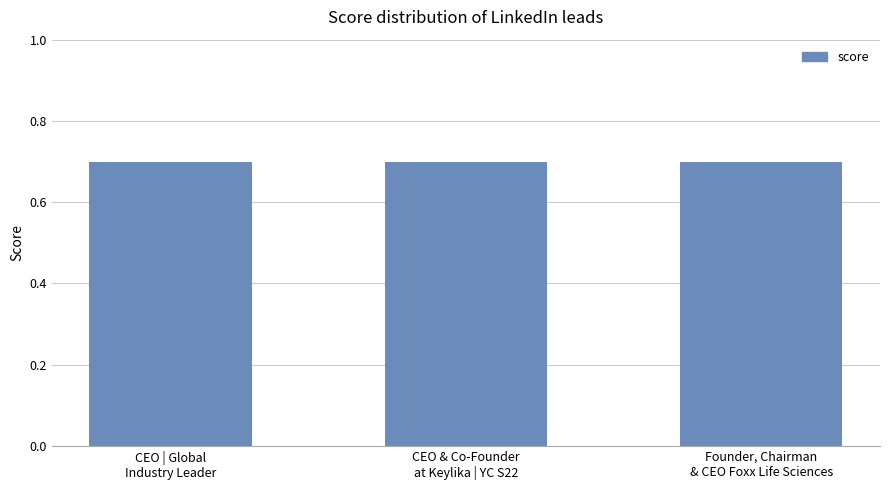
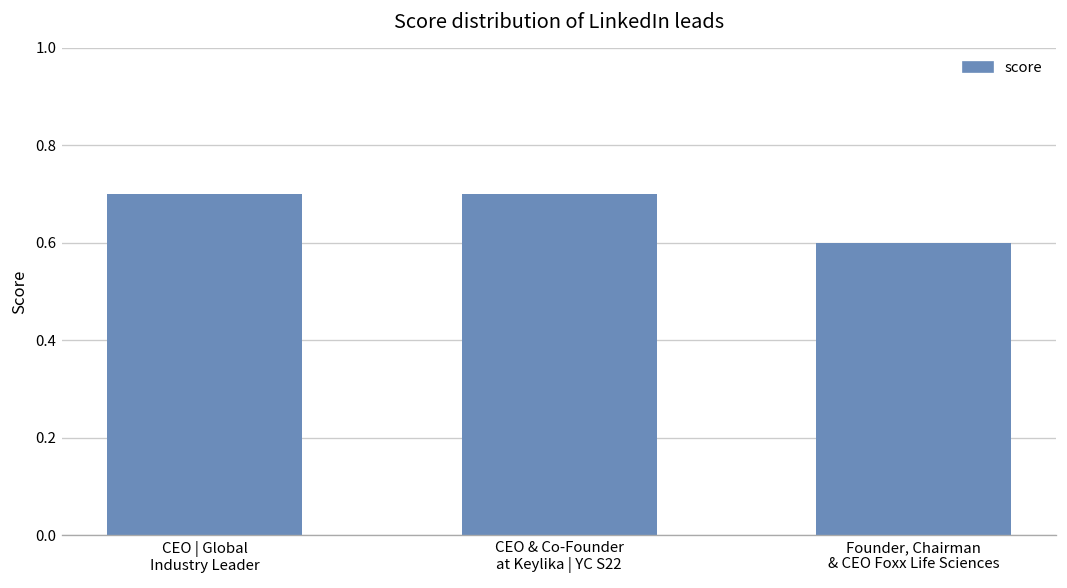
Founder, Chairman & CEO Foxx Life Sciences: 0.7 -> 0.6
